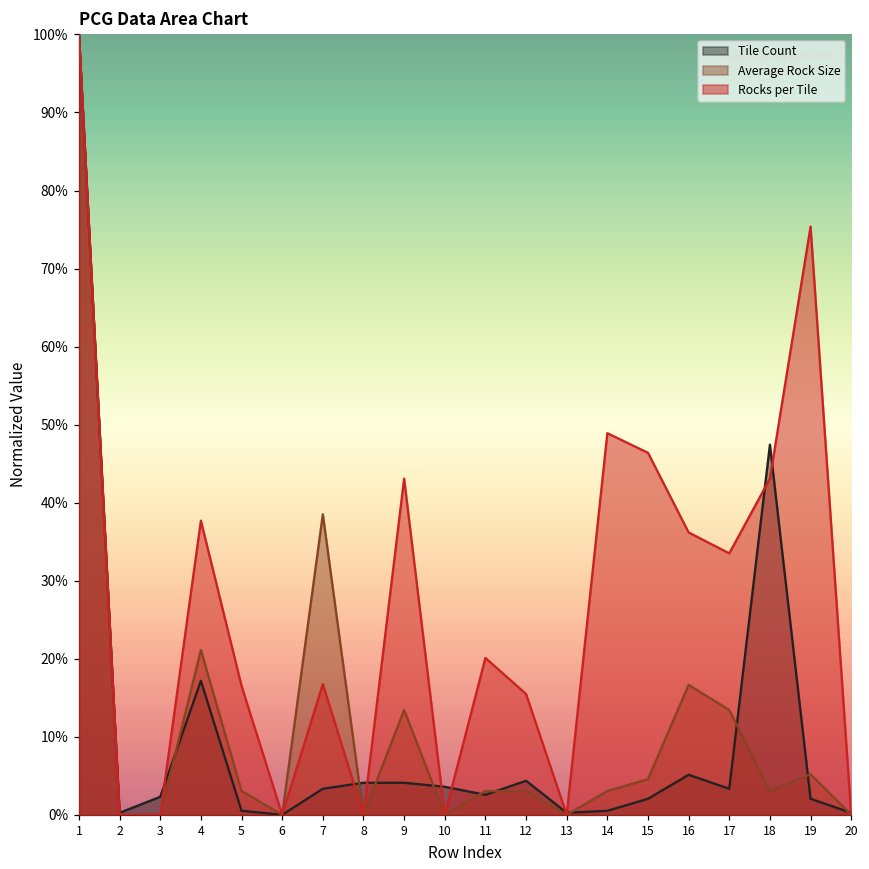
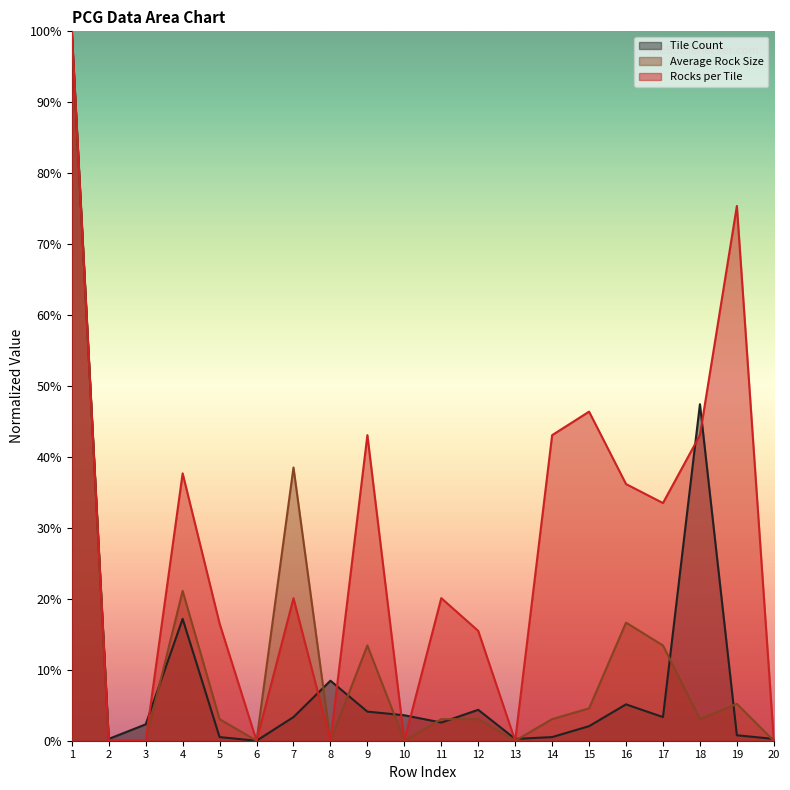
Rocks per Tile, 7: 17% -> 20%
Tile Count, 8: 4% -> 8%
Rocks per Tile, 14: 49% -> 43%
Tile Count, 19: 2% -> 1%
